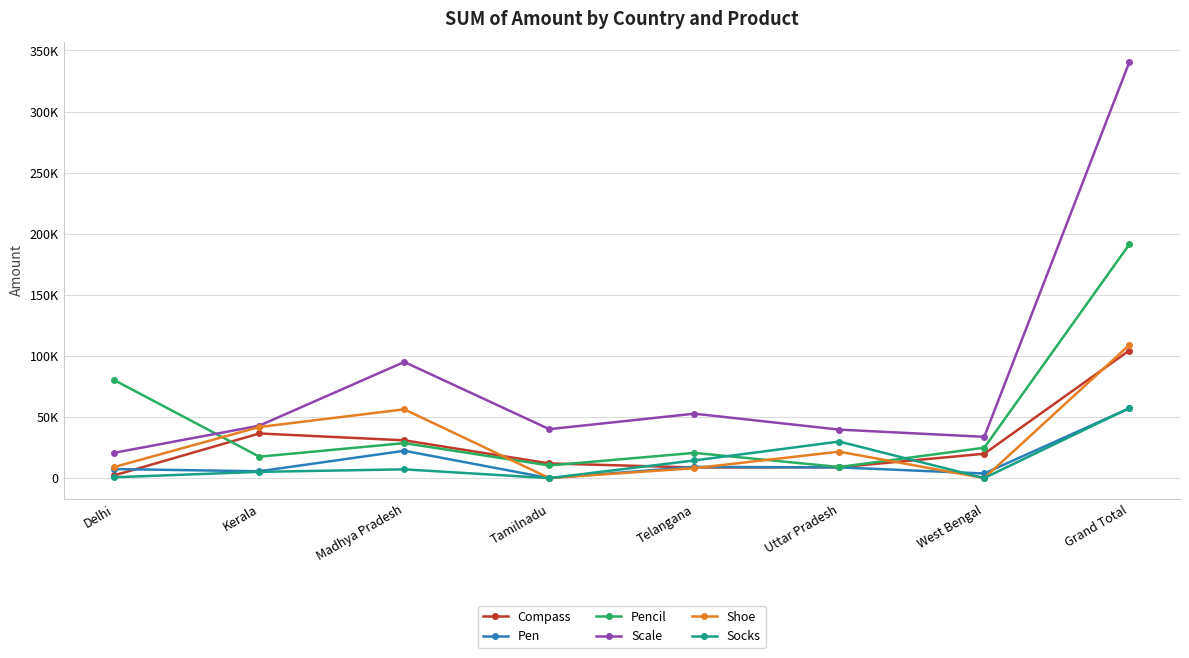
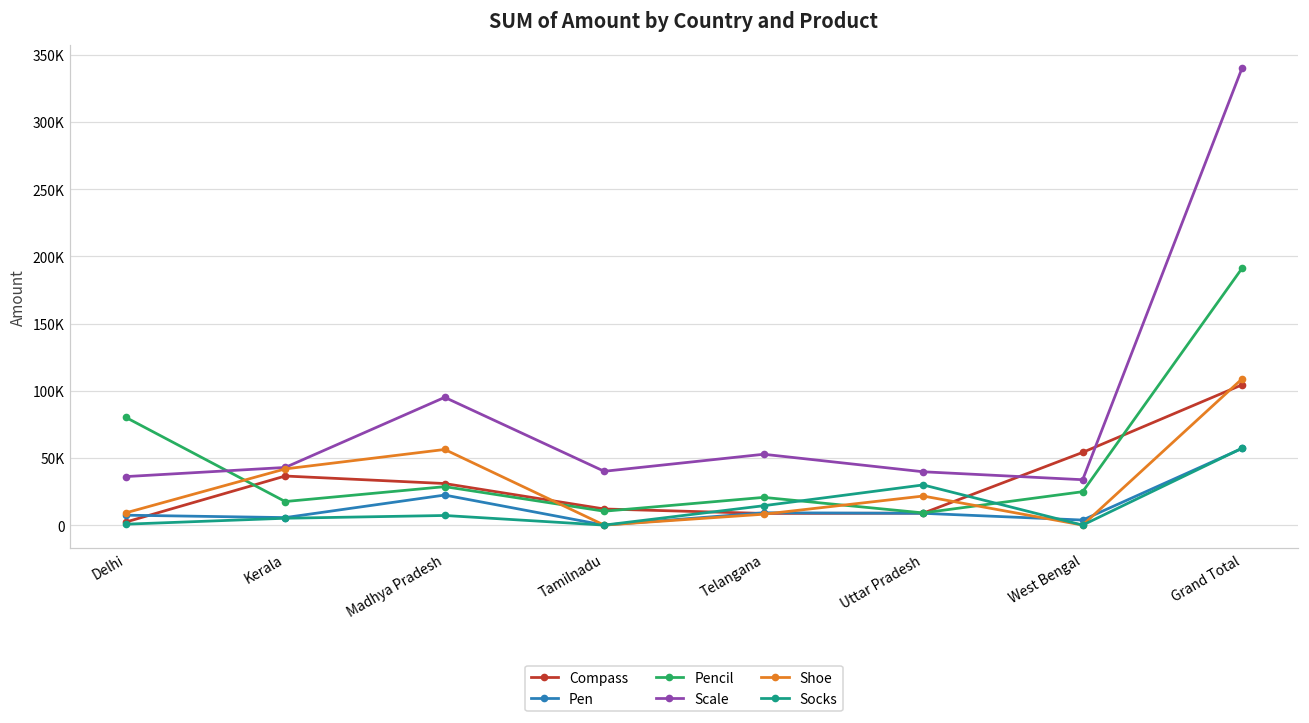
Scale, Delhi: 21000 -> 36000
Compass, West Bengal: 20000 -> 54000
